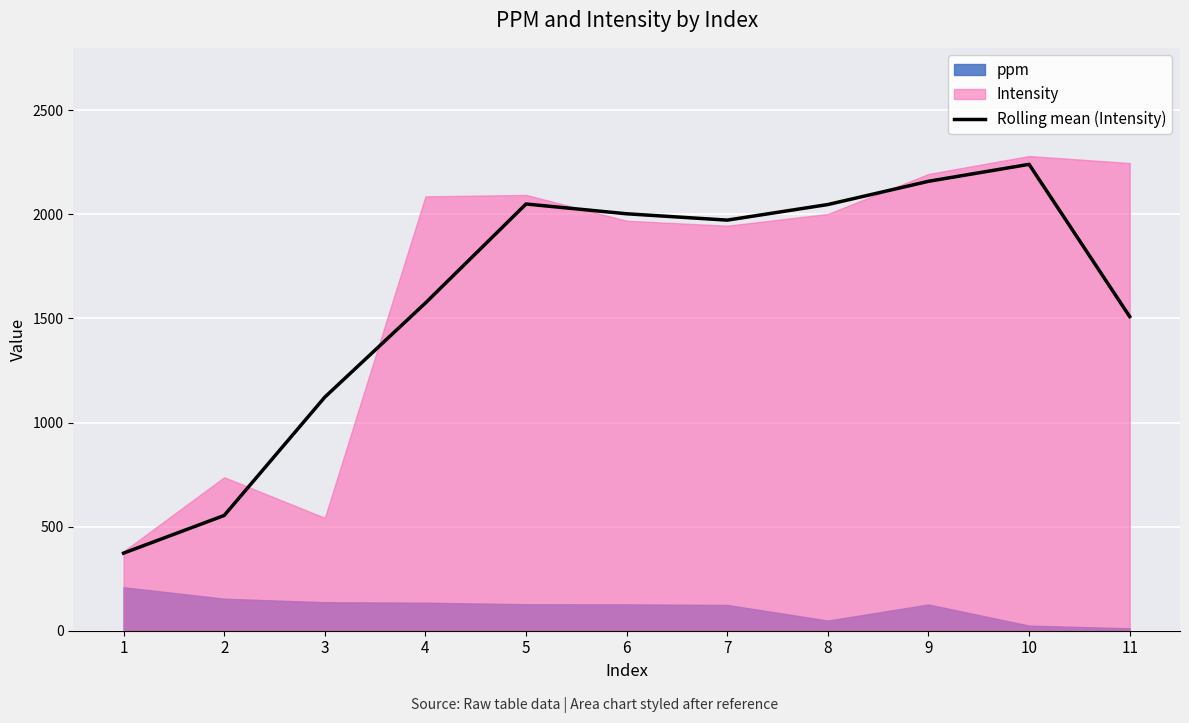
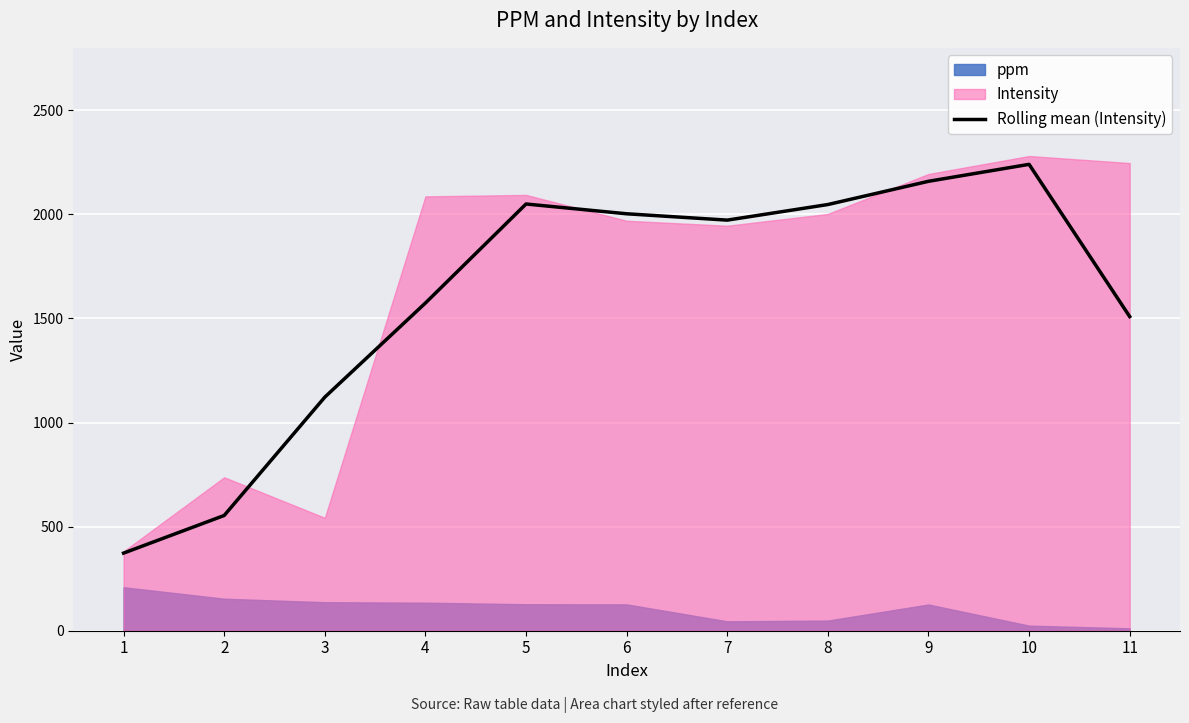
ppm, 7: 120 -> 50
